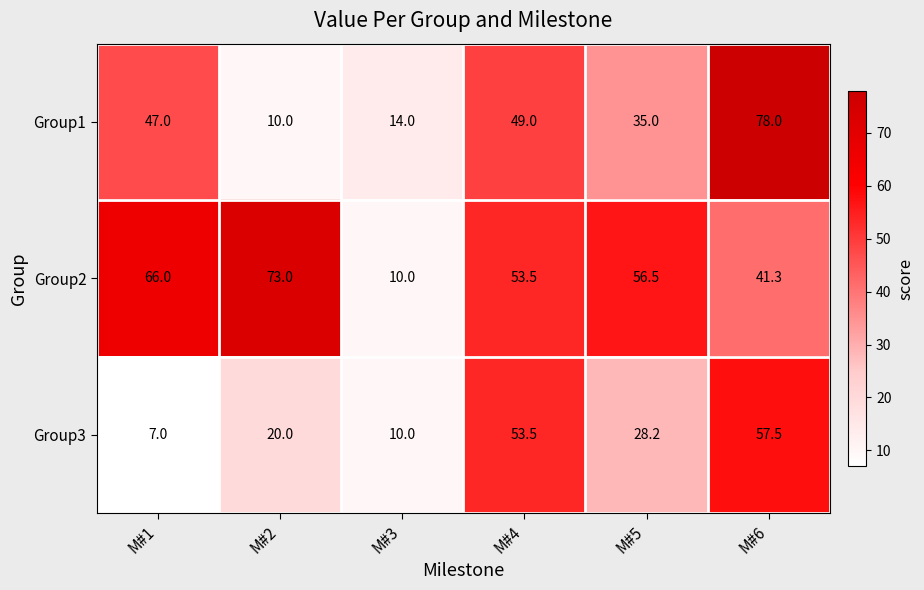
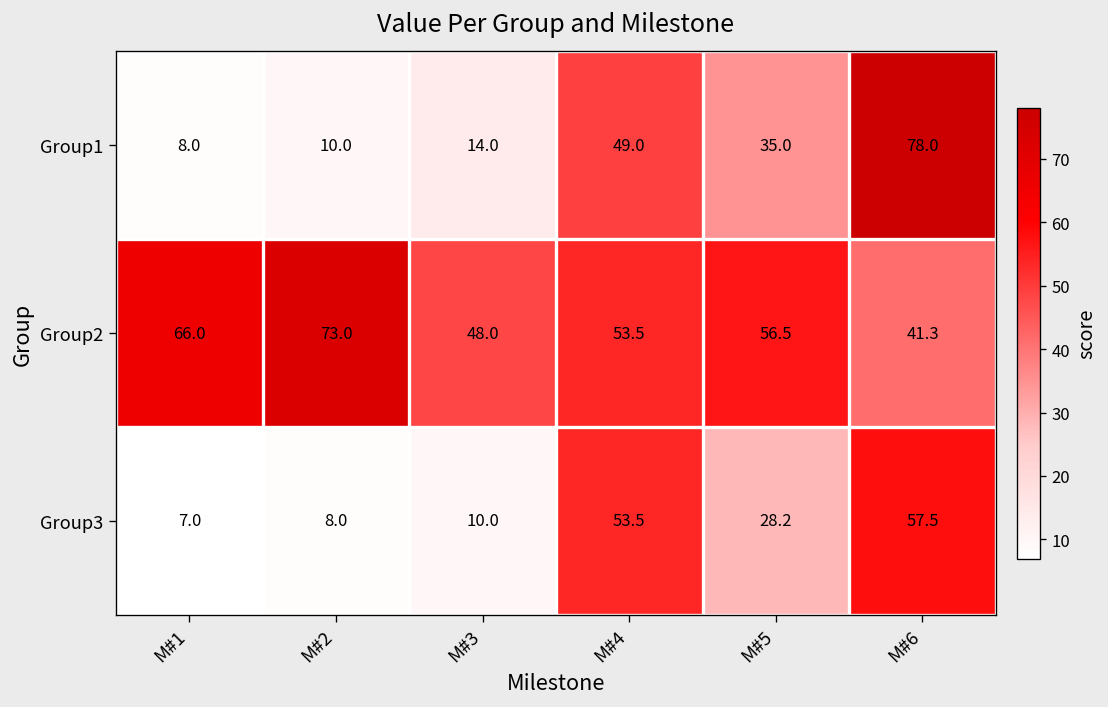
Group1, M#1: 47.0 -> 8.0
Group2, M#3: 10.0 -> 48.0
Group3, M#2: 20.0 -> 8.0
